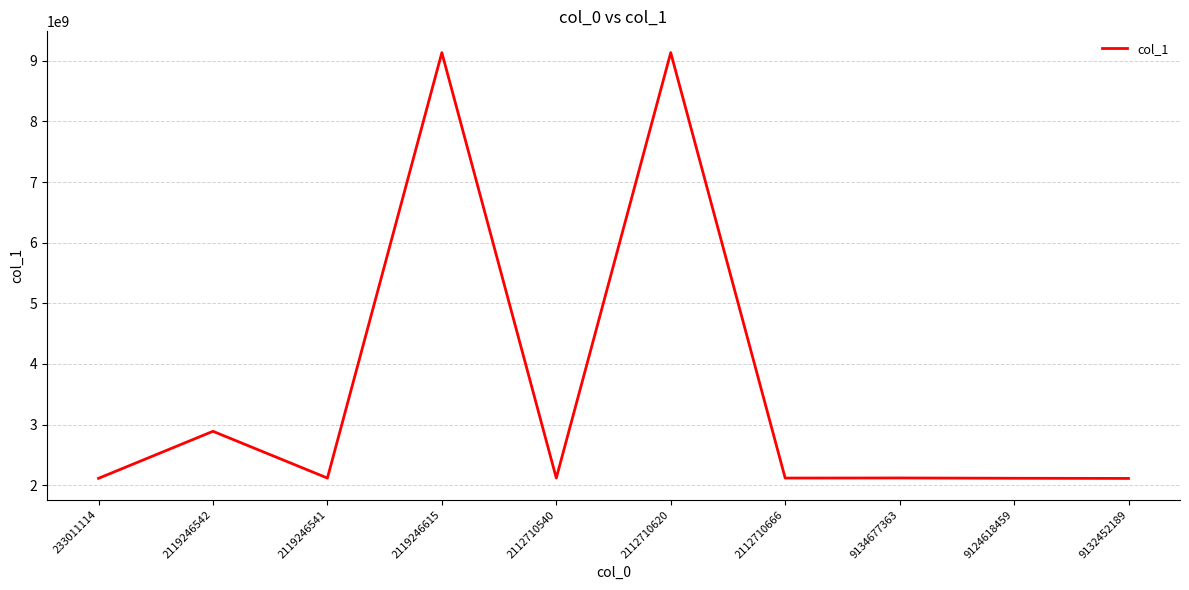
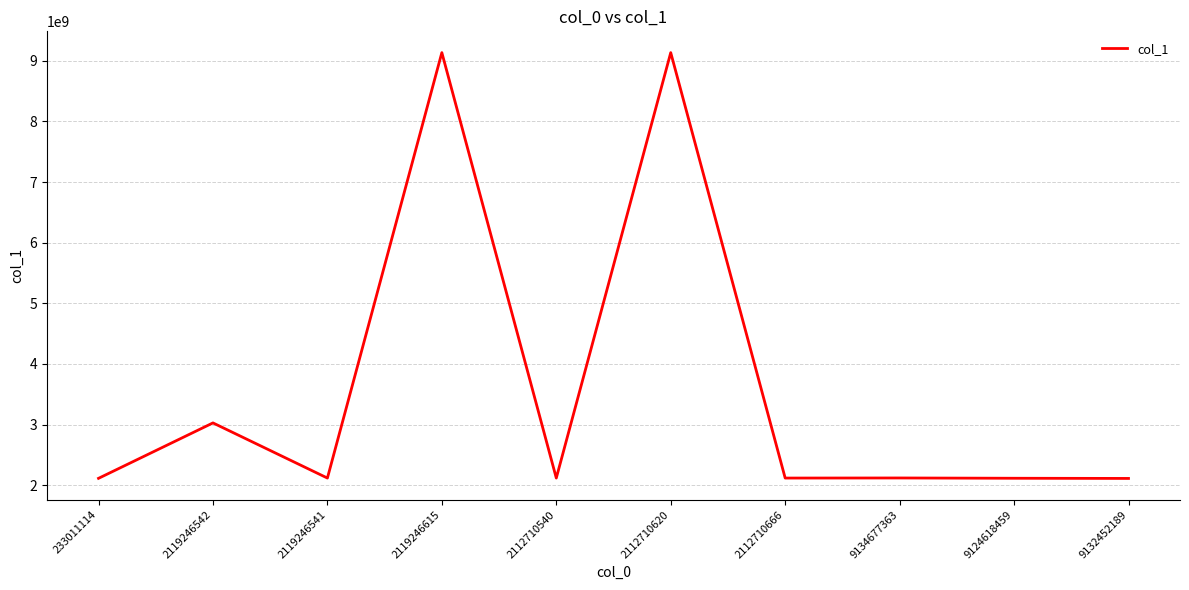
2119246542: 2900000000 -> 3000000000
